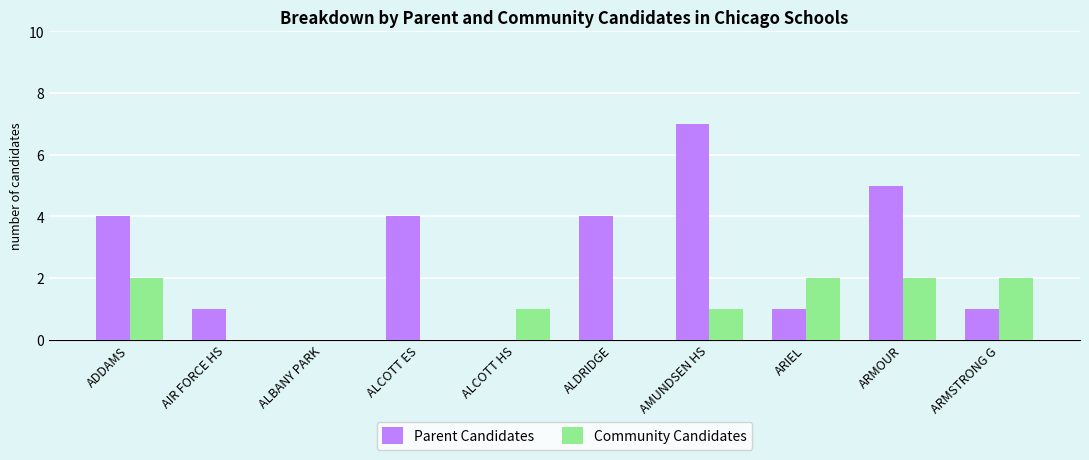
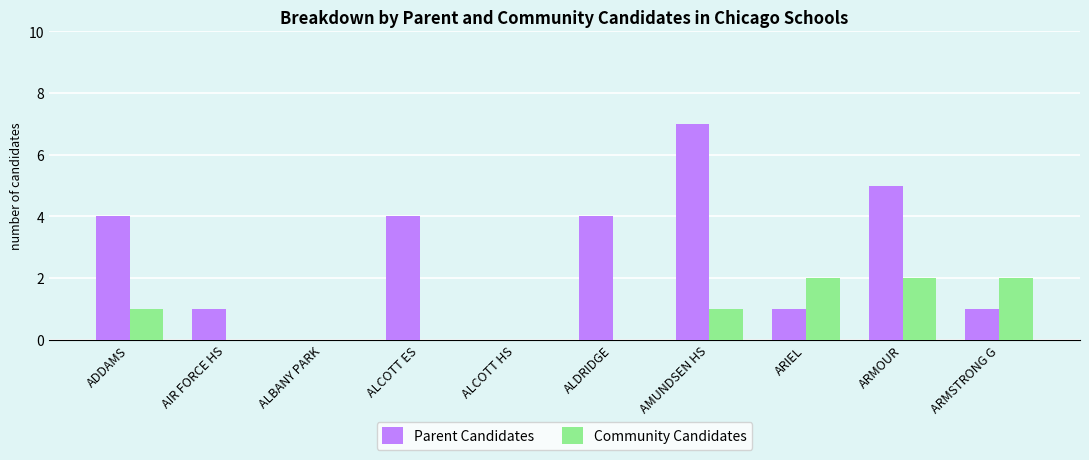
Community Candidates, ADDAMS: 2 -> 1
Community Candidates, ALCOTT HS: 1 -> 0
